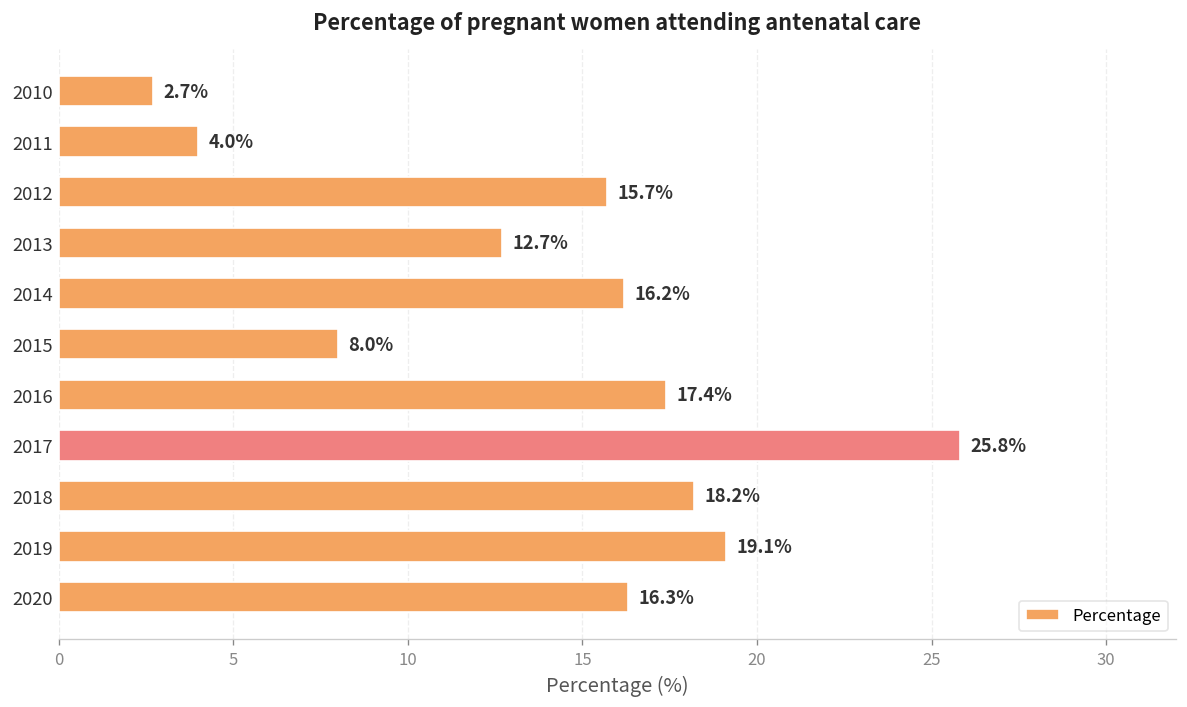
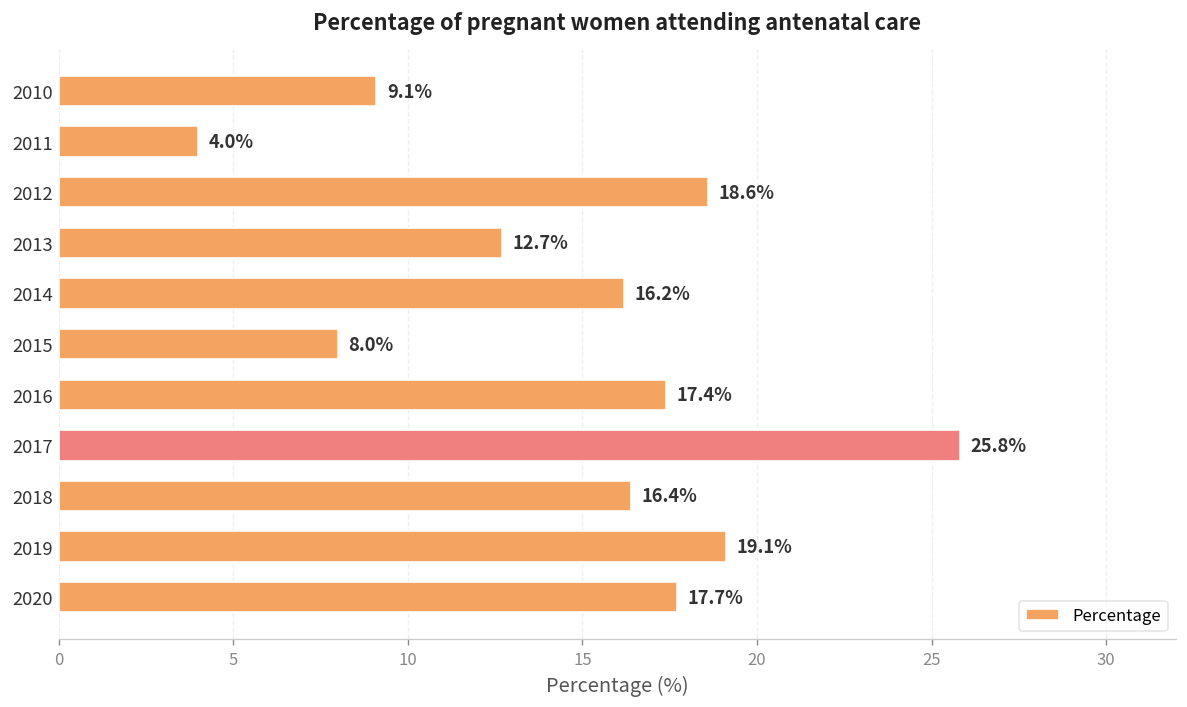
2010: 2.7% -> 9.1%
2012: 15.7% -> 18.6%
2018: 18.2% -> 16.4%
2020: 16.3% -> 17.7%
